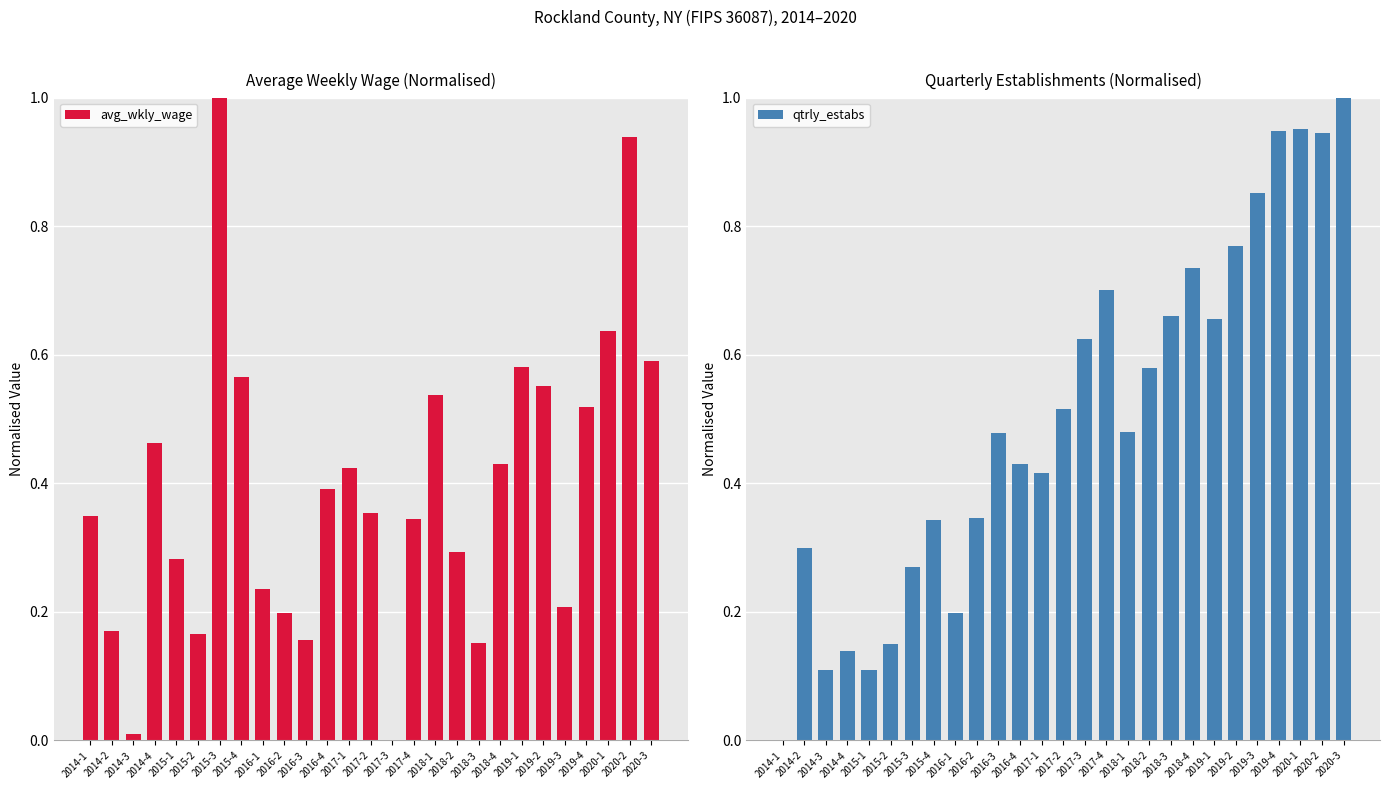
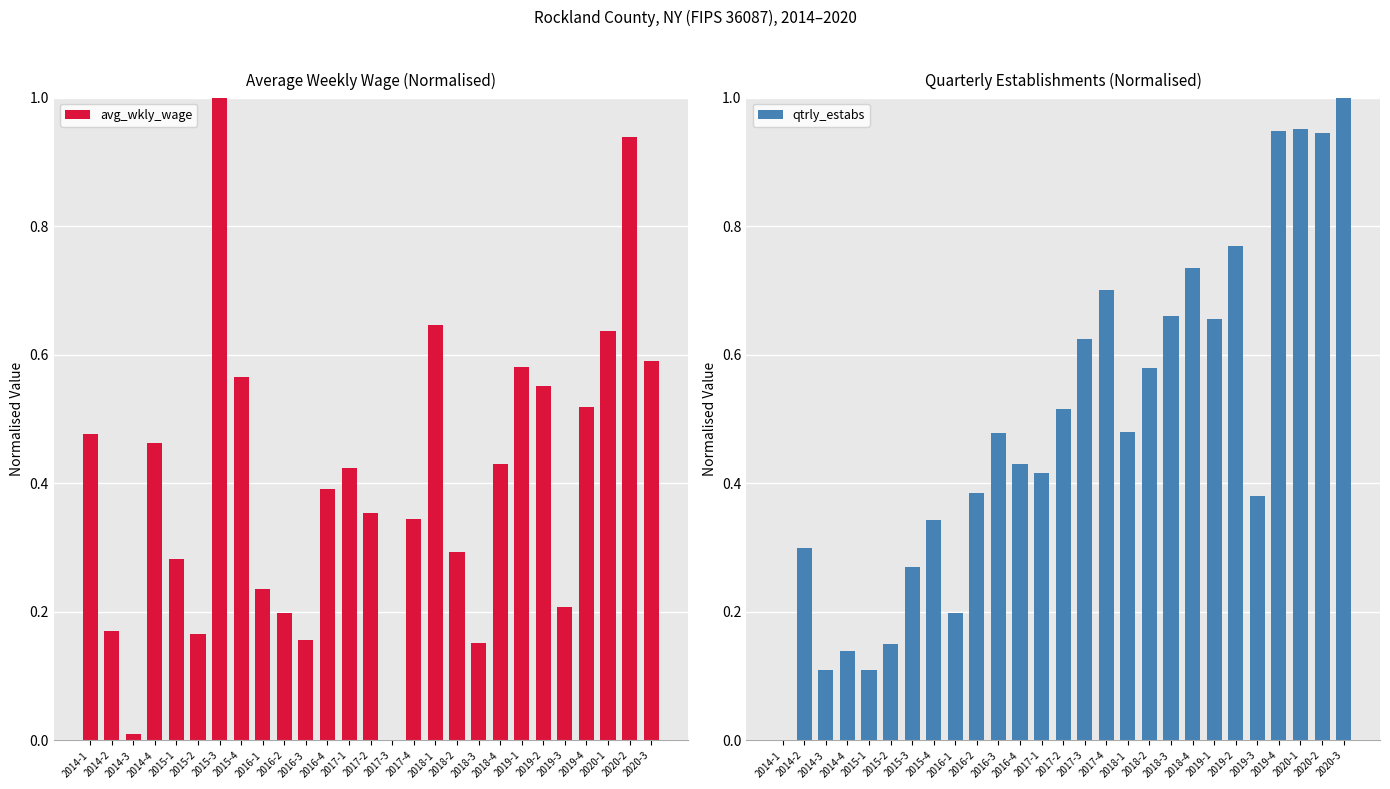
Average Weekly Wage (Normalised), 2014-1: 0.35 -> 0.48
Average Weekly Wage (Normalised), 2018-1: 0.54 -> 0.65
Quarterly Establishments (Normalised), 2016-2: 0.35 -> 0.39
Quarterly Establishments (Normalised), 2019-3: 0.85 -> 0.38
